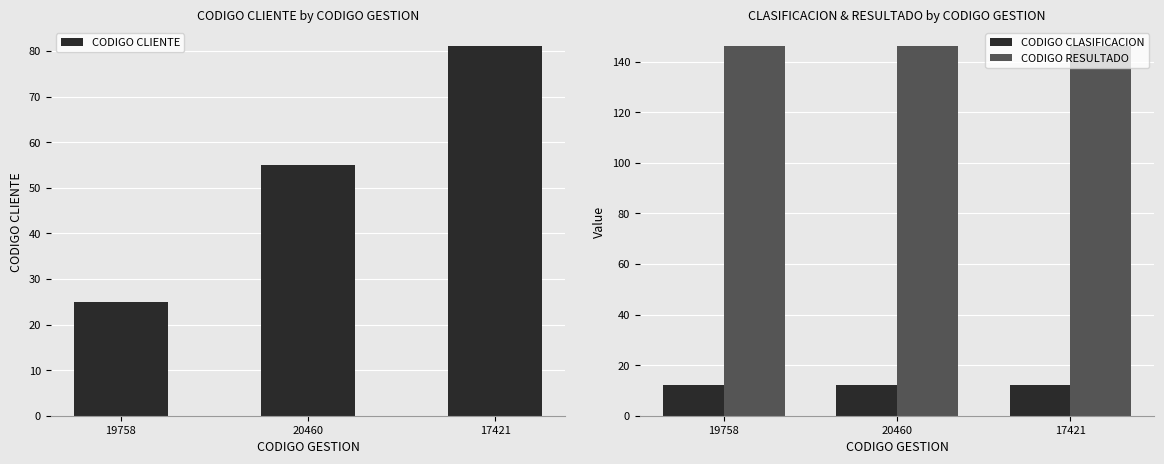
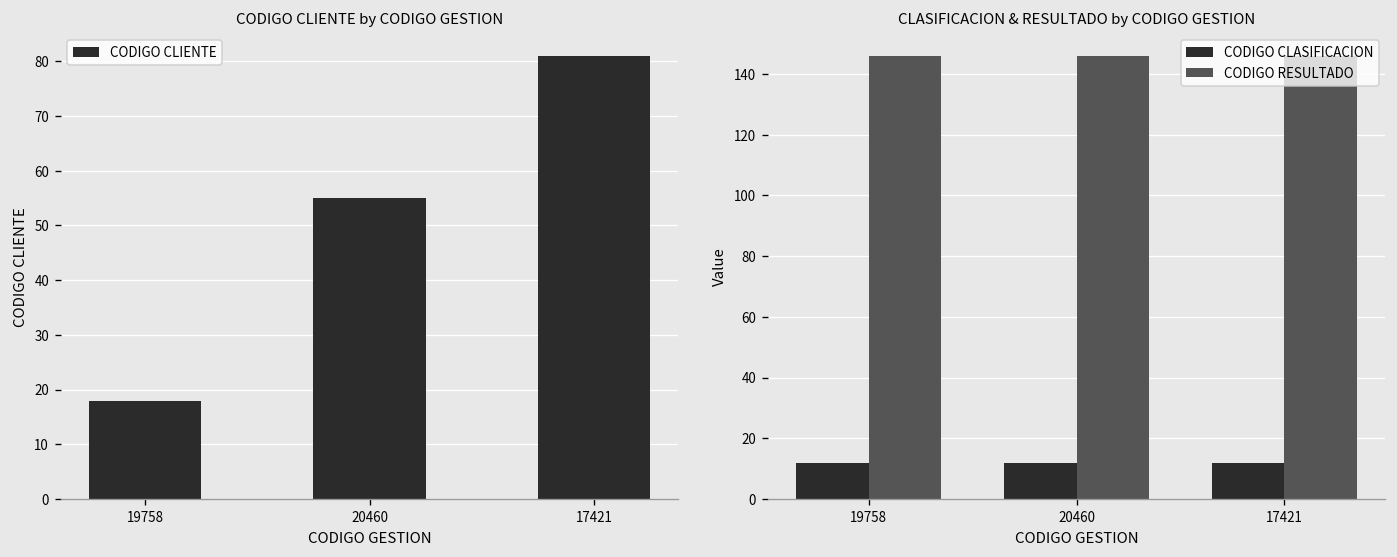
CODIGO CLIENTE by CODIGO GESTION, 19758: 25 -> 18
